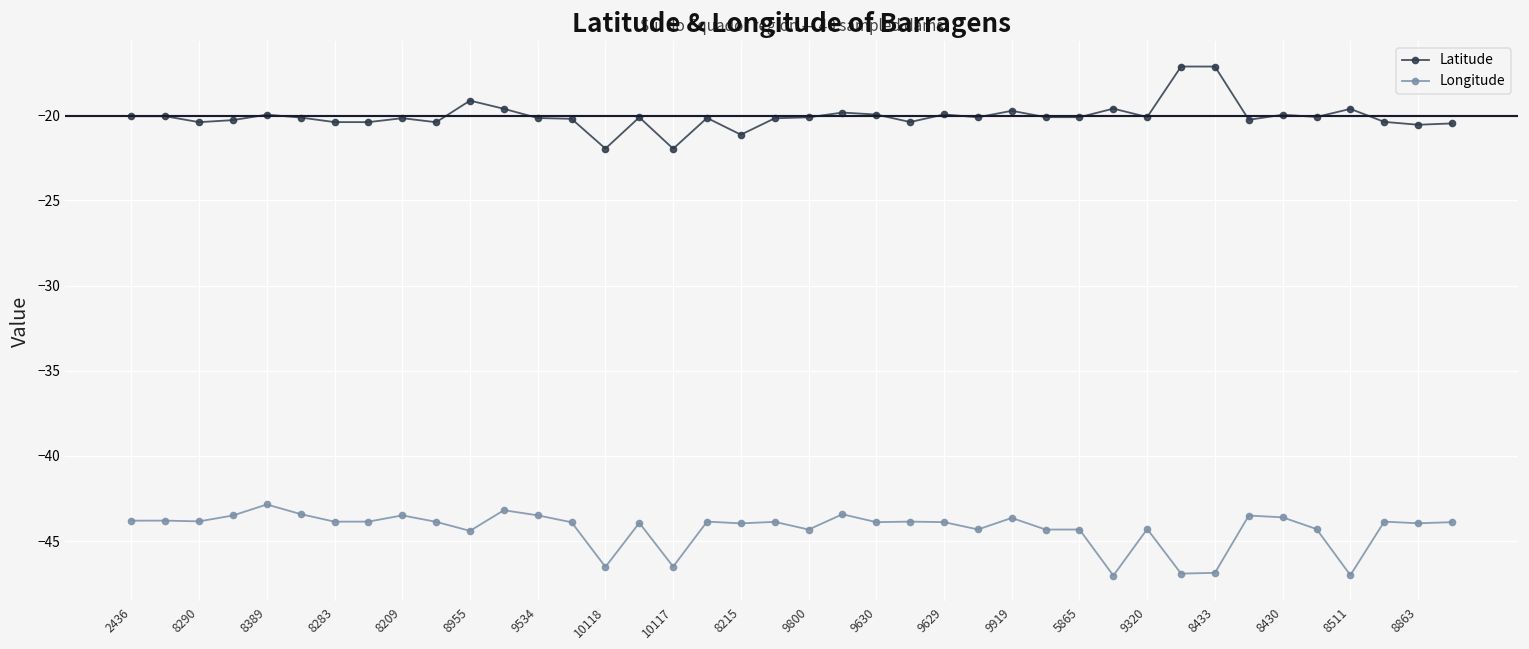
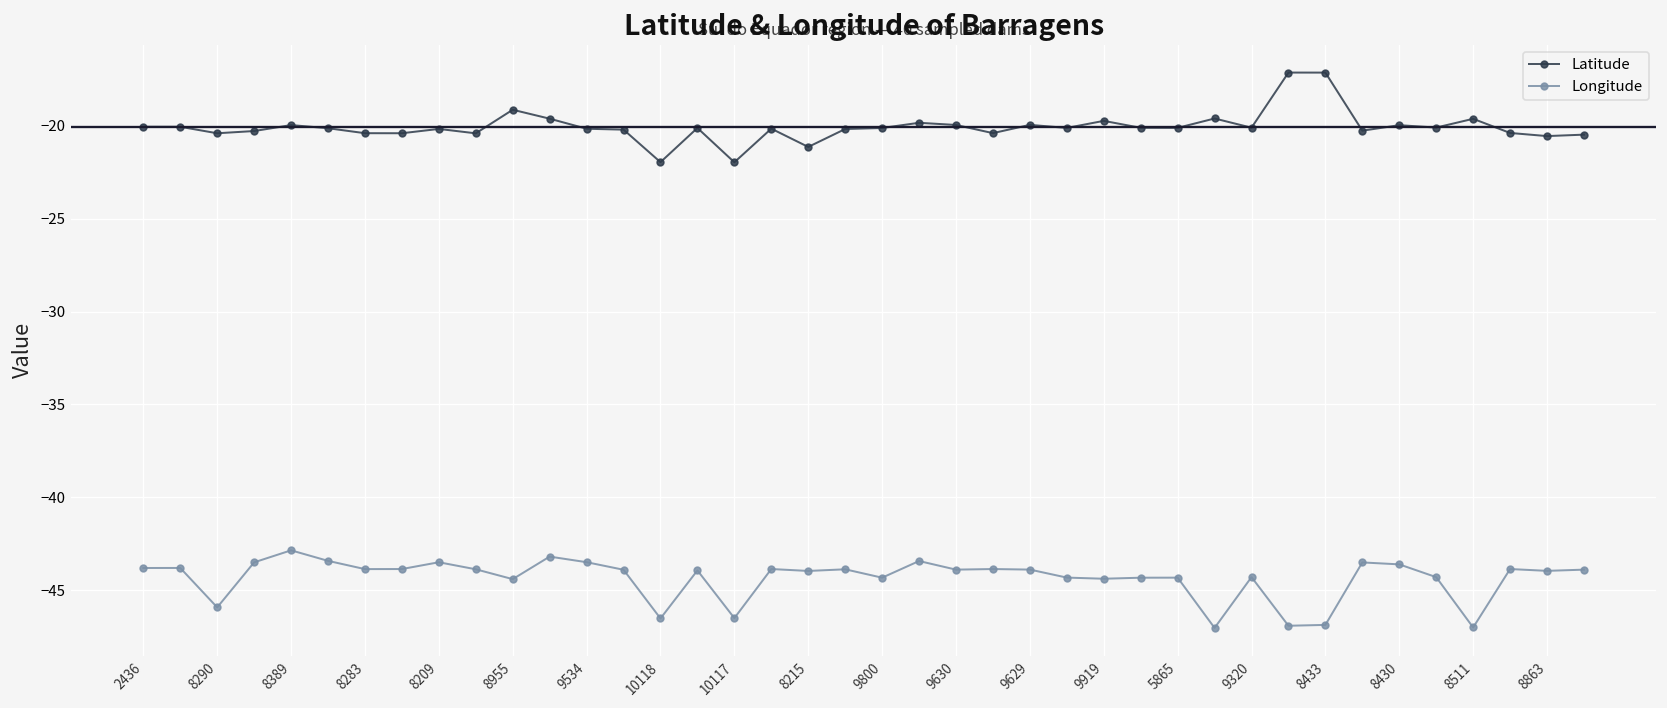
Longitude, 8290: -43.8 -> -45.9
Longitude, 9919: -43.6 -> -44.4
